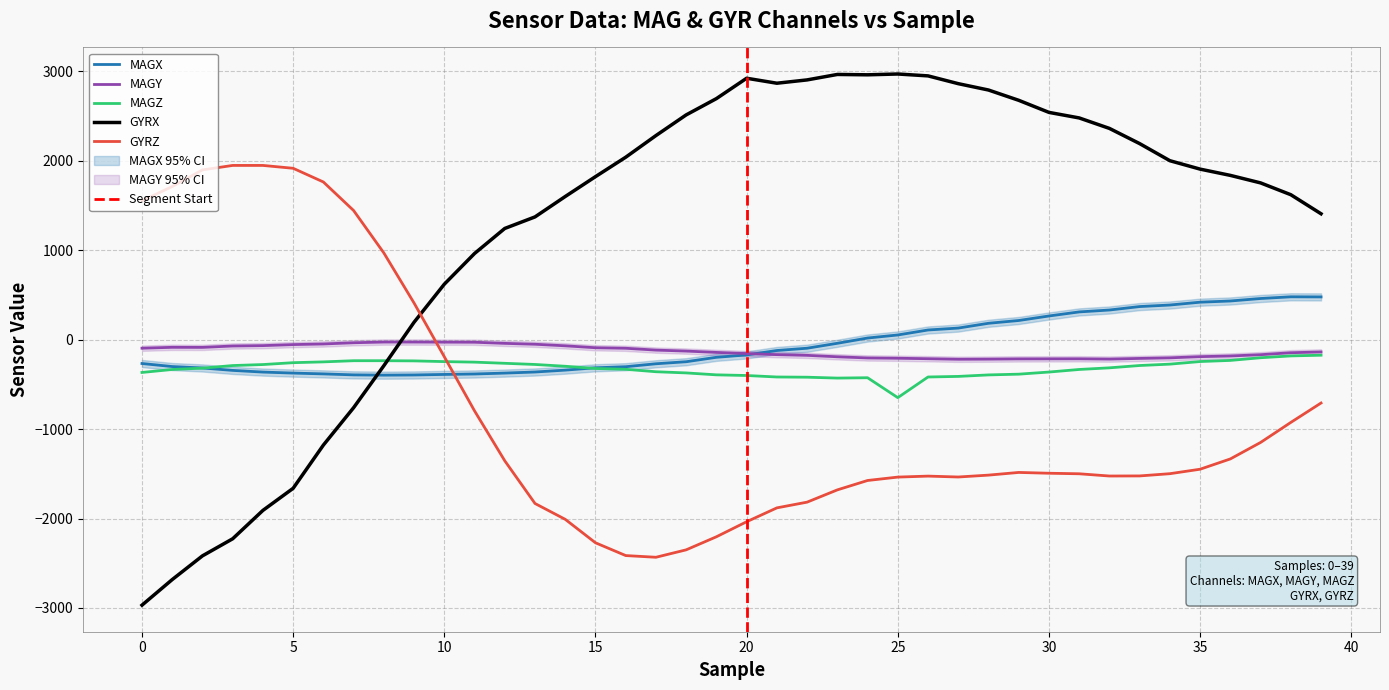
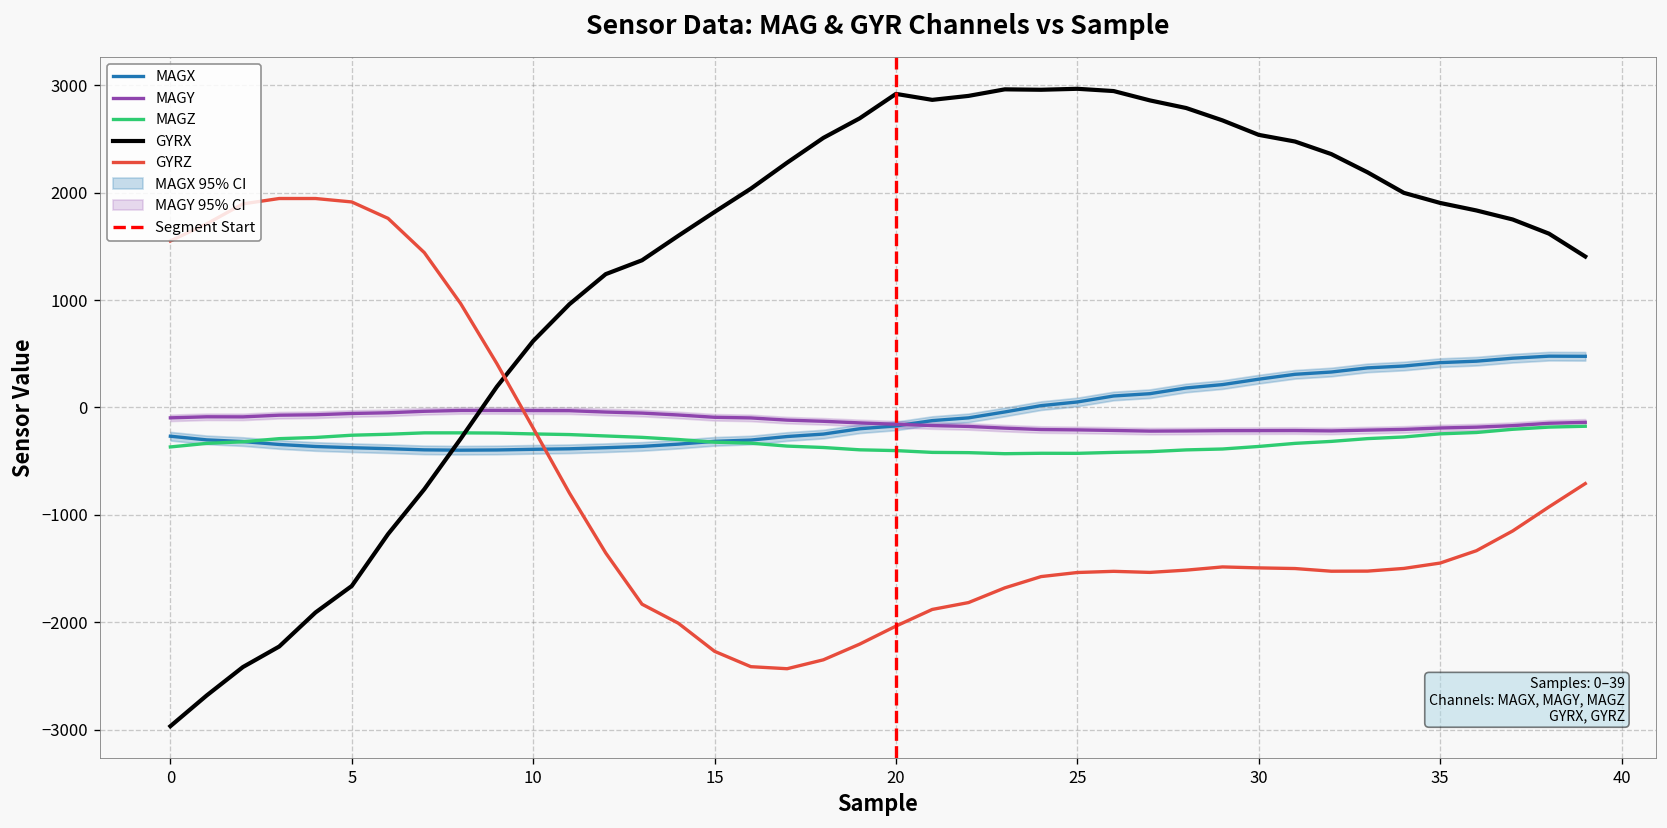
MAGZ, 25: -600 -> -400
